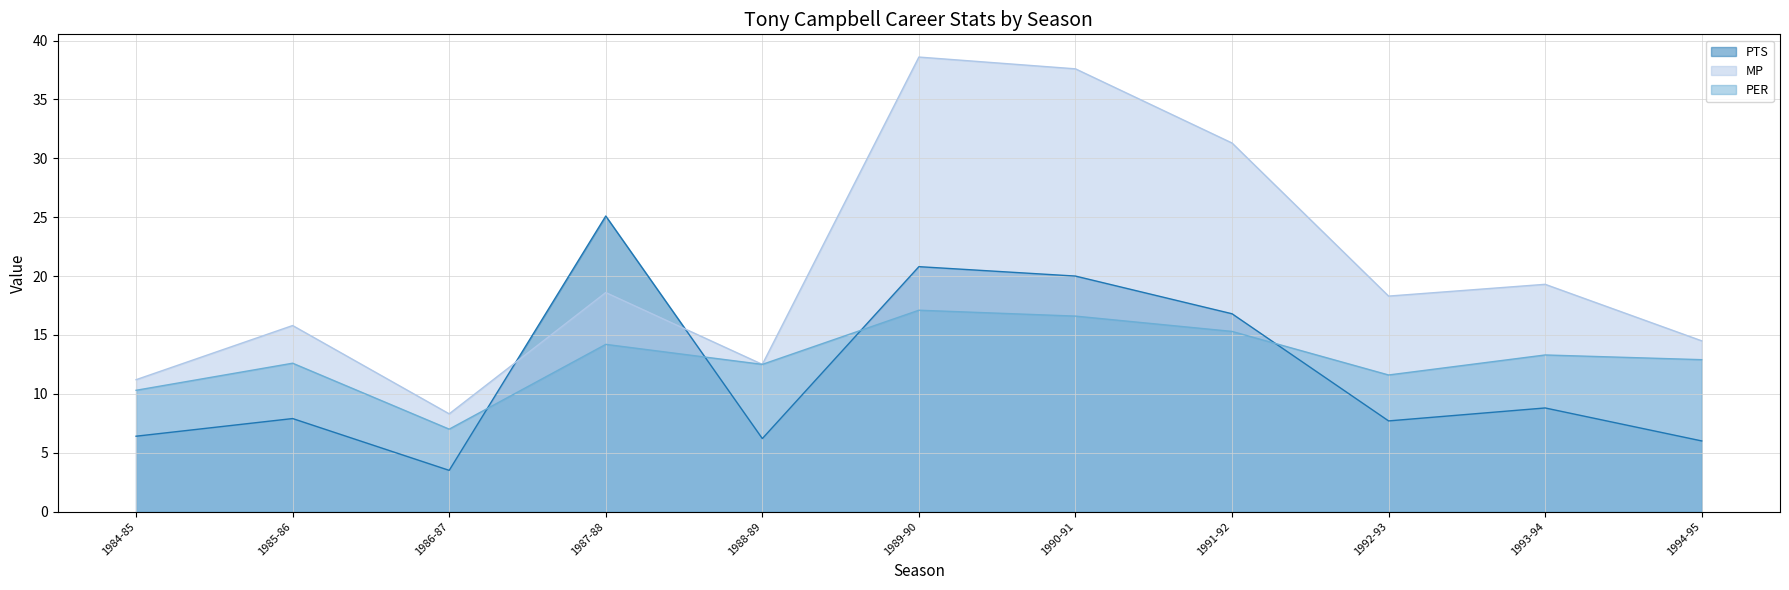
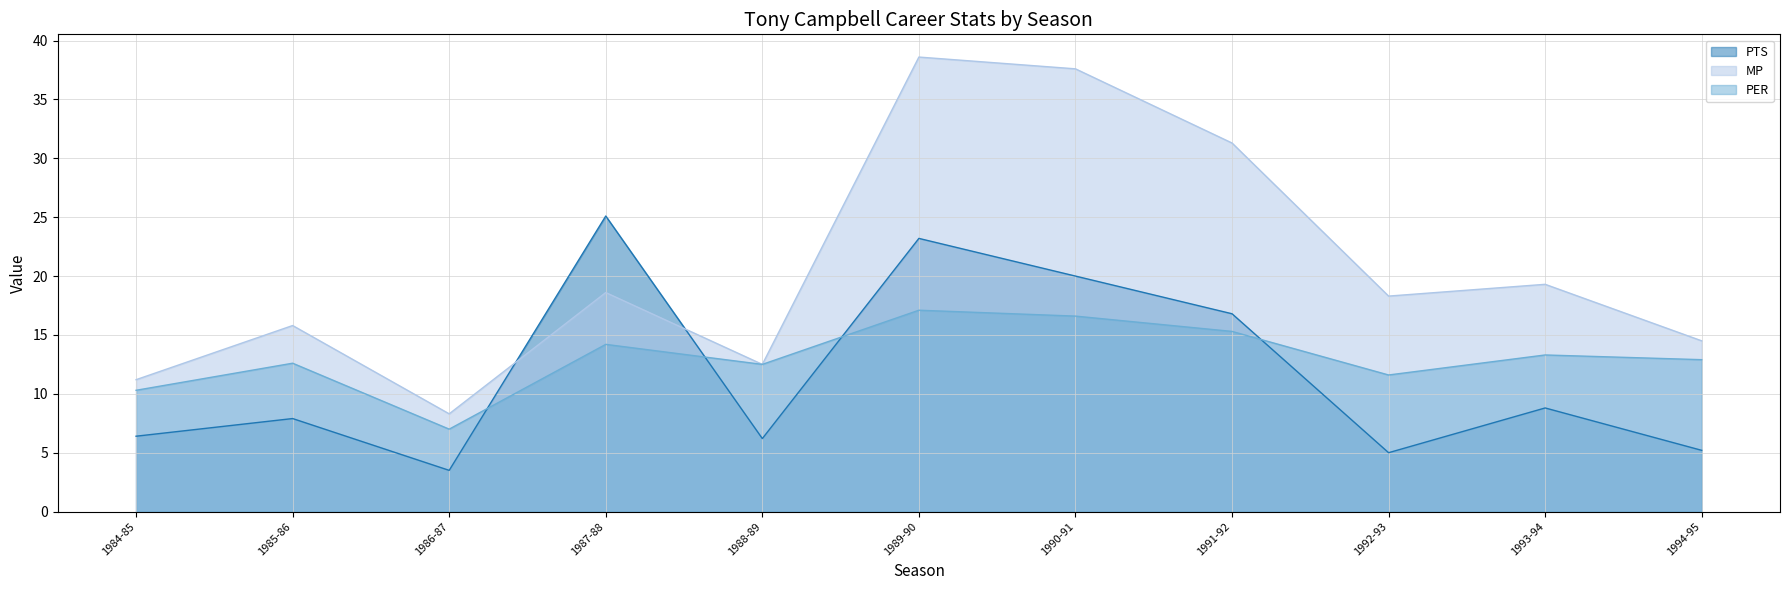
PTS, 1989-90: 20.8 -> 23.2
PTS, 1992-93: 7.7 -> 5.0
PTS, 1994-95: 6.0 -> 5.2
